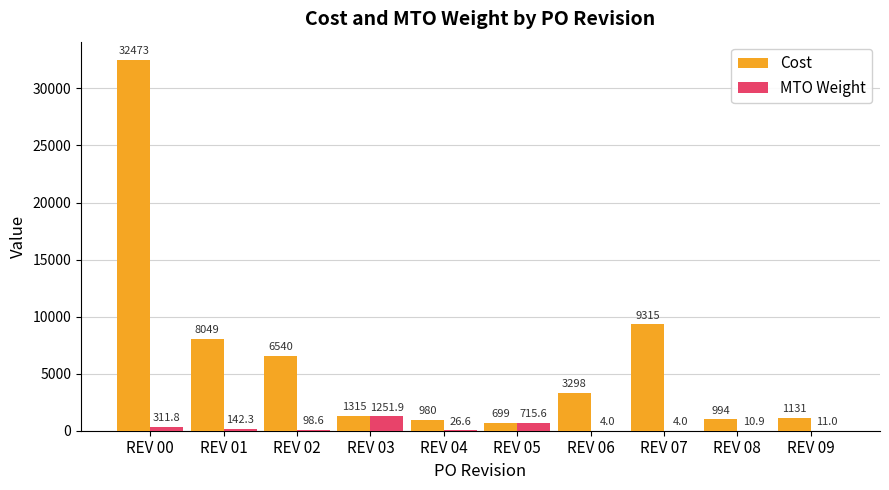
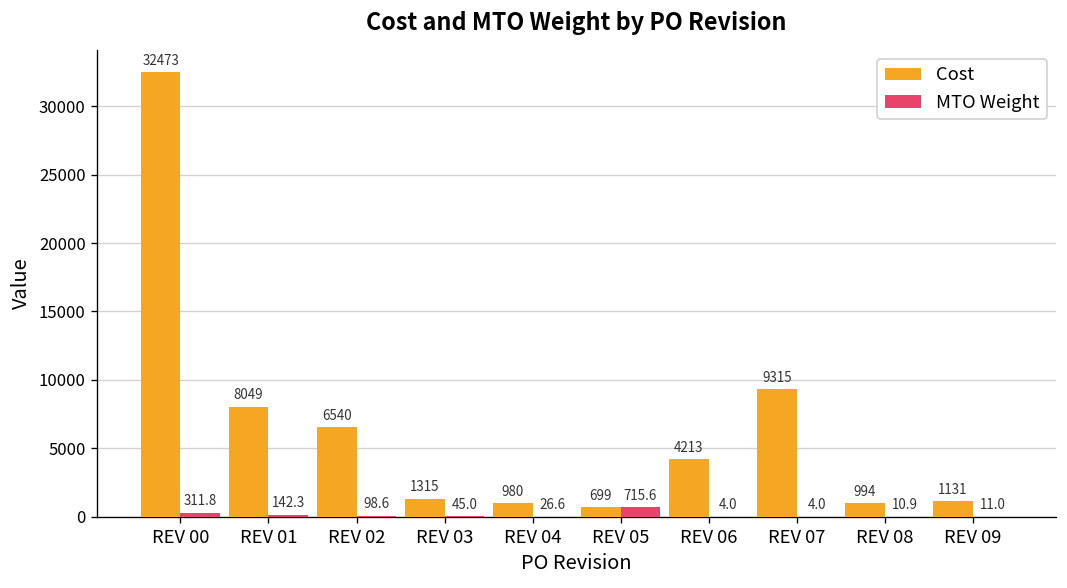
MTO Weight, REV 03: 1251.9 -> 45.0
Cost, REV 06: 3298 -> 4213
